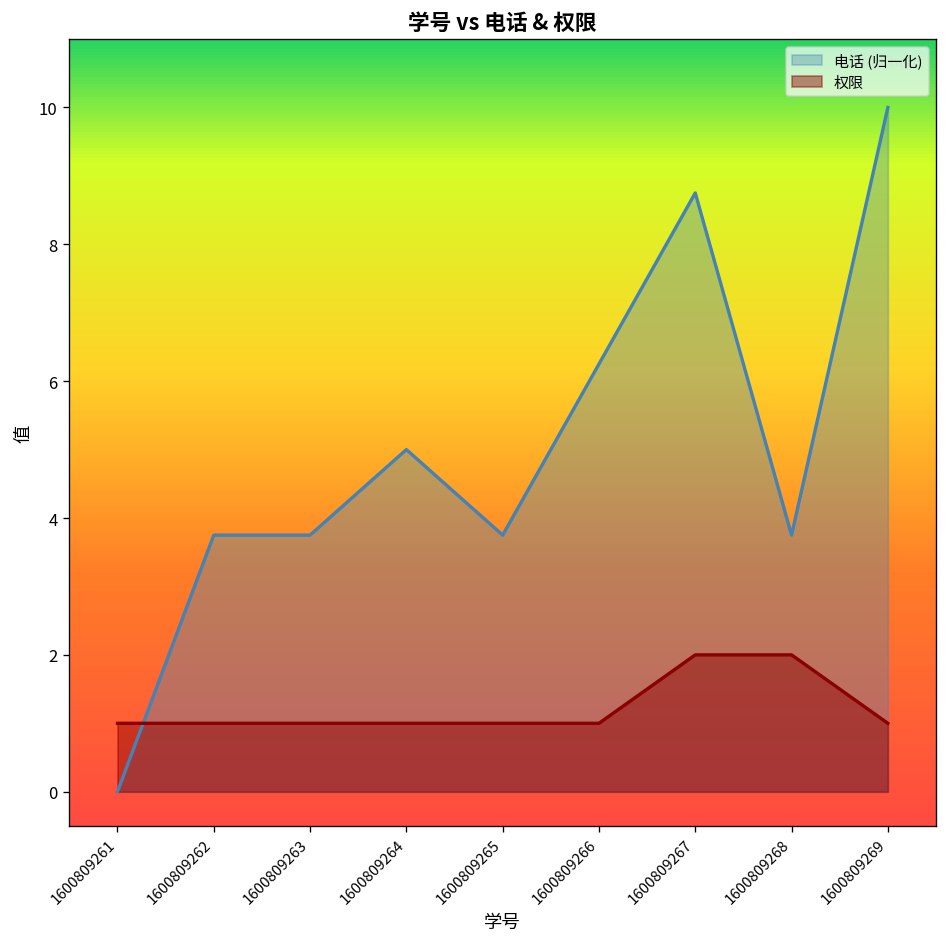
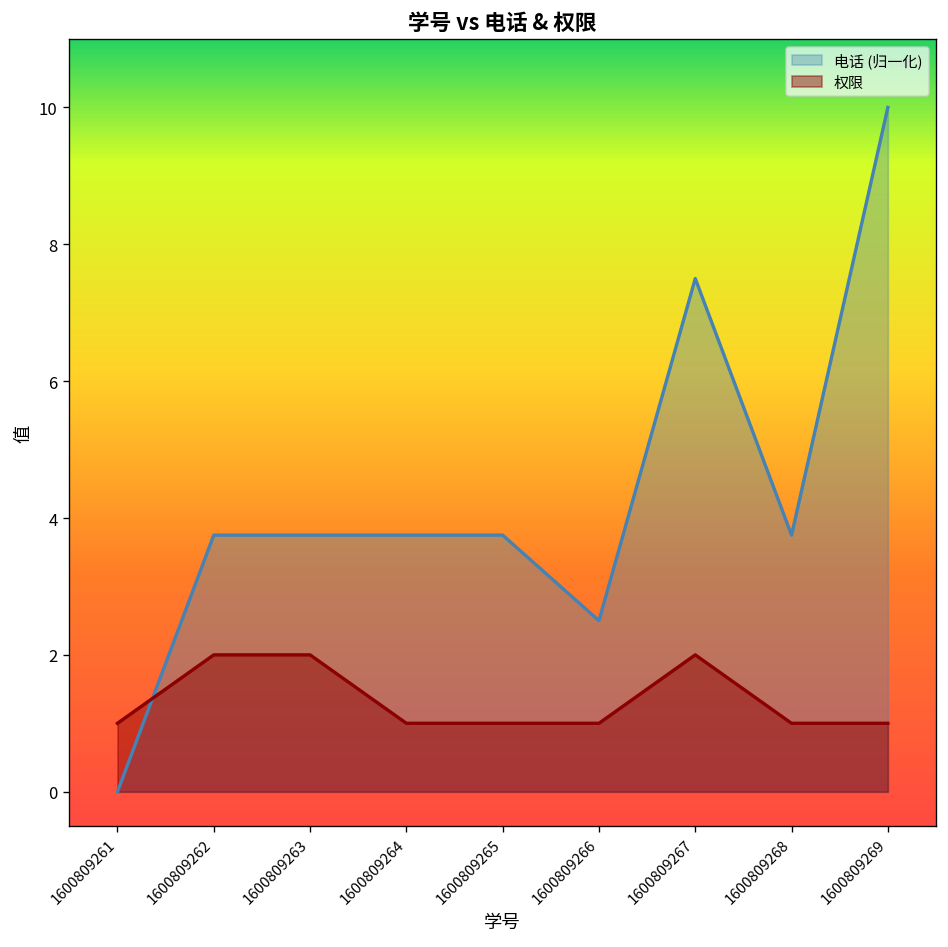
权限, 1600809262: 1 -> 2
权限, 1600809263: 1 -> 2
电话 (归一化), 1600809264: 5.0 -> 3.8
电话 (归一化), 1600809266: 6.3 -> 2.5
电话 (归一化), 1600809267: 8.8 -> 7.5
权限, 1600809268: 2 -> 1
